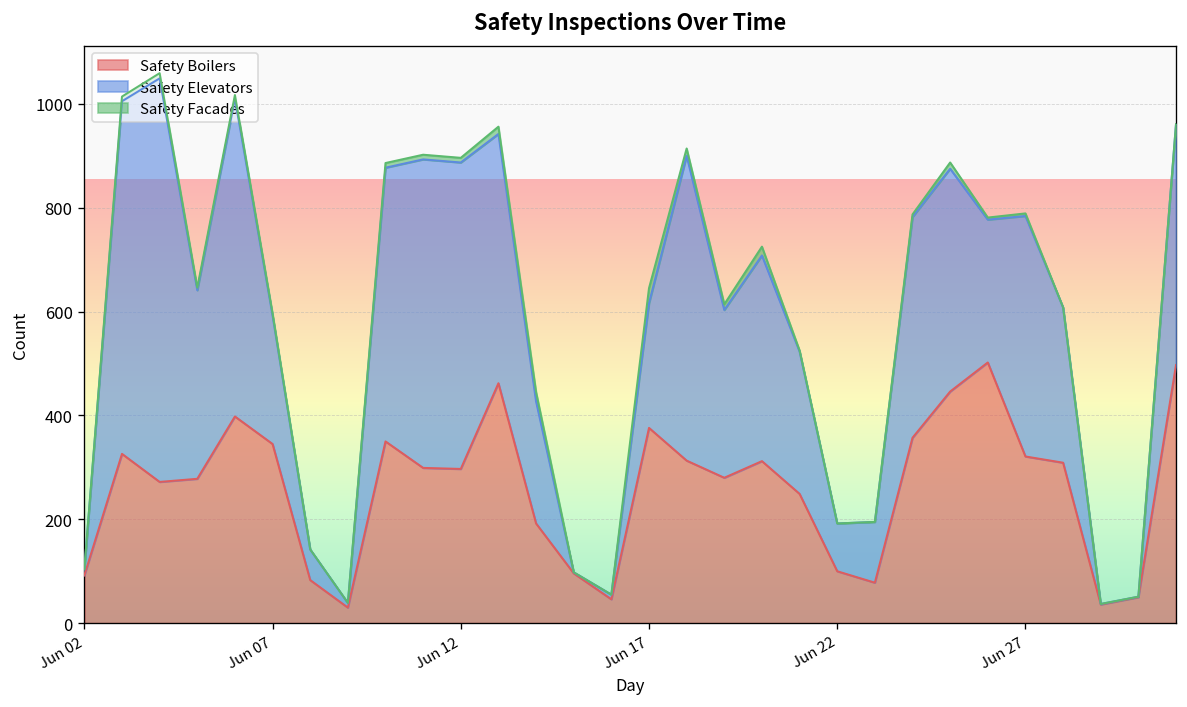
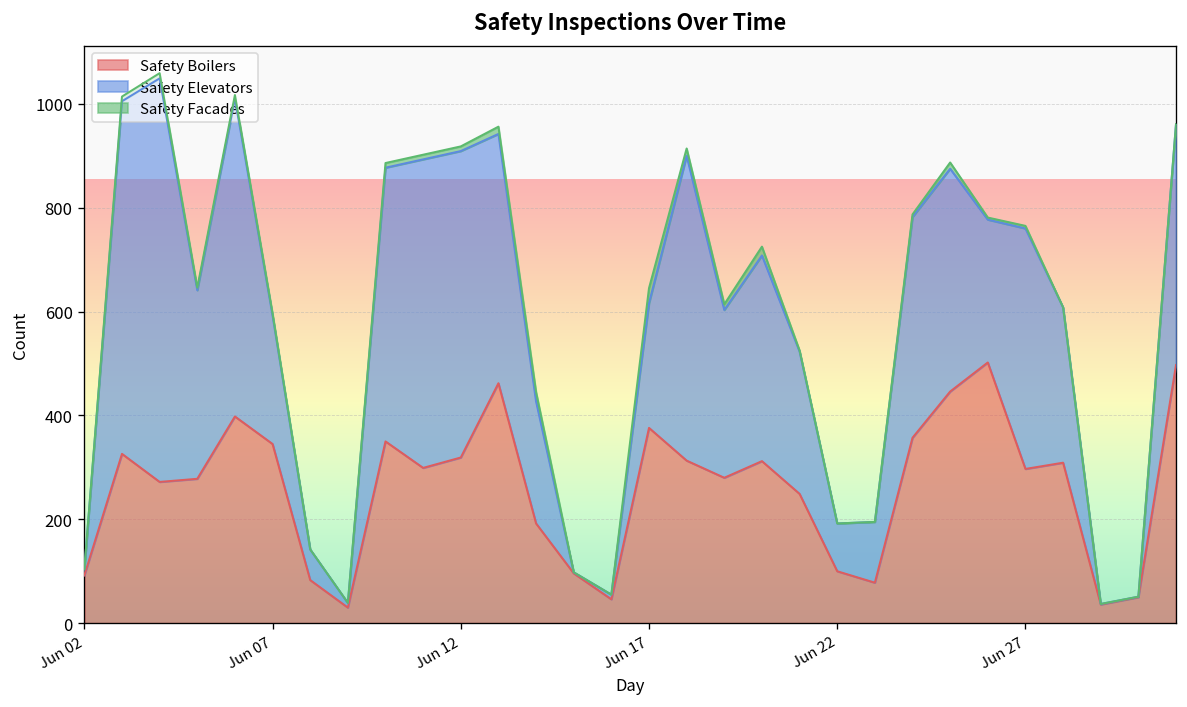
Safety Boilers, Jun 12: 300 -> 320
Safety Boilers, Jun 27: 320 -> 300
